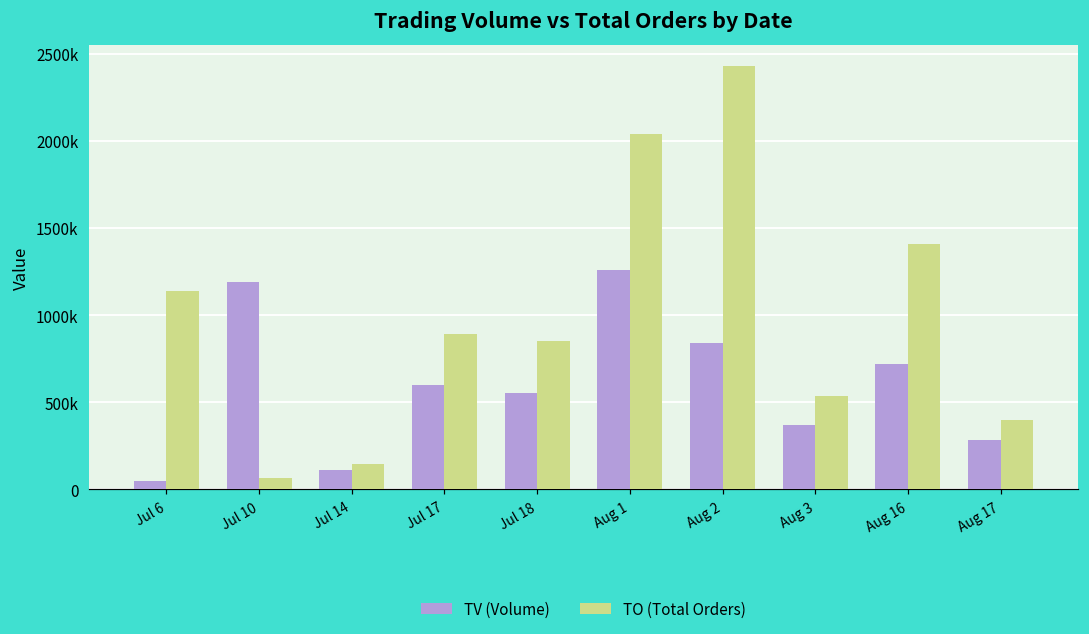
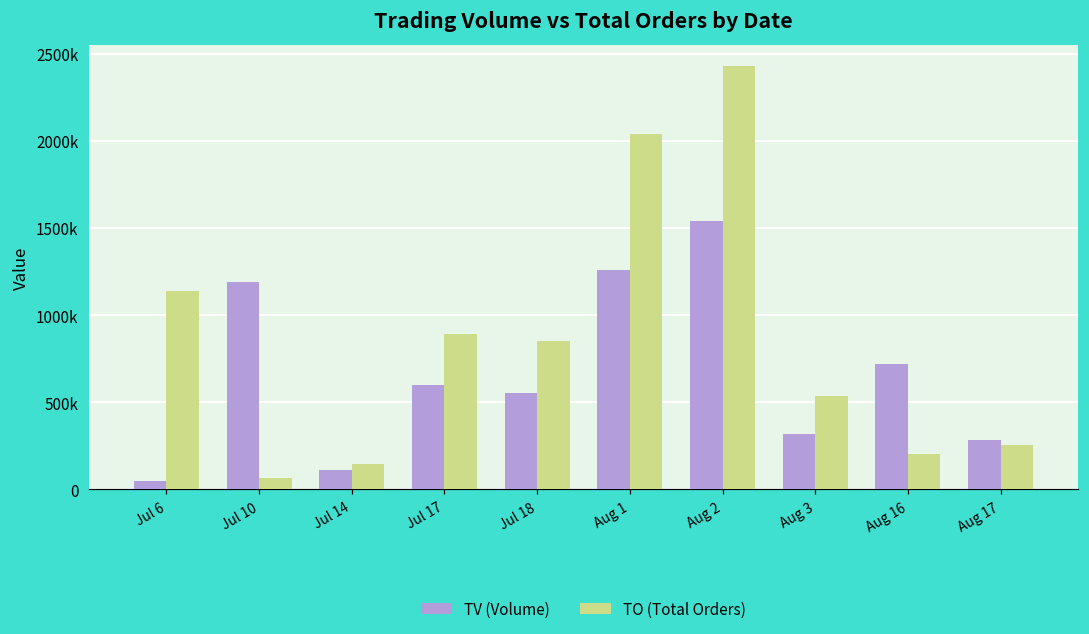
TV (Volume), Aug 2: 840000 -> 1540000
TV (Volume), Aug 3: 370000 -> 320000
TO (Total Orders), Aug 16: 1410000 -> 200000
TO (Total Orders), Aug 17: 400000 -> 260000
